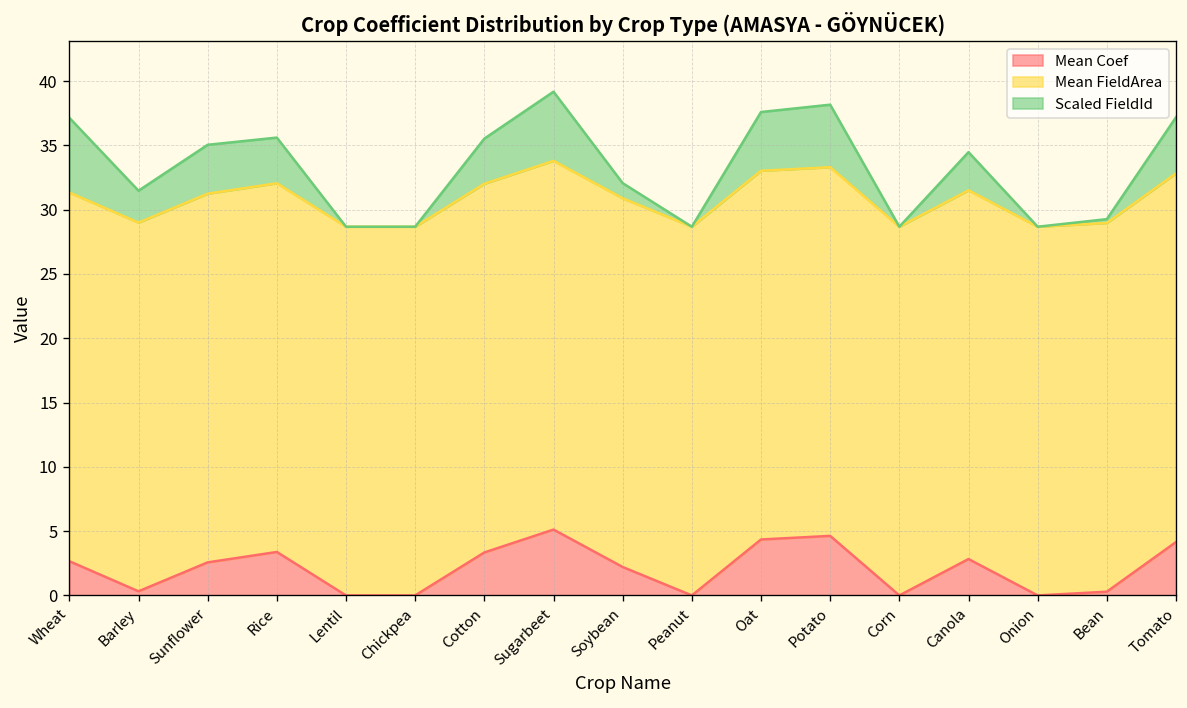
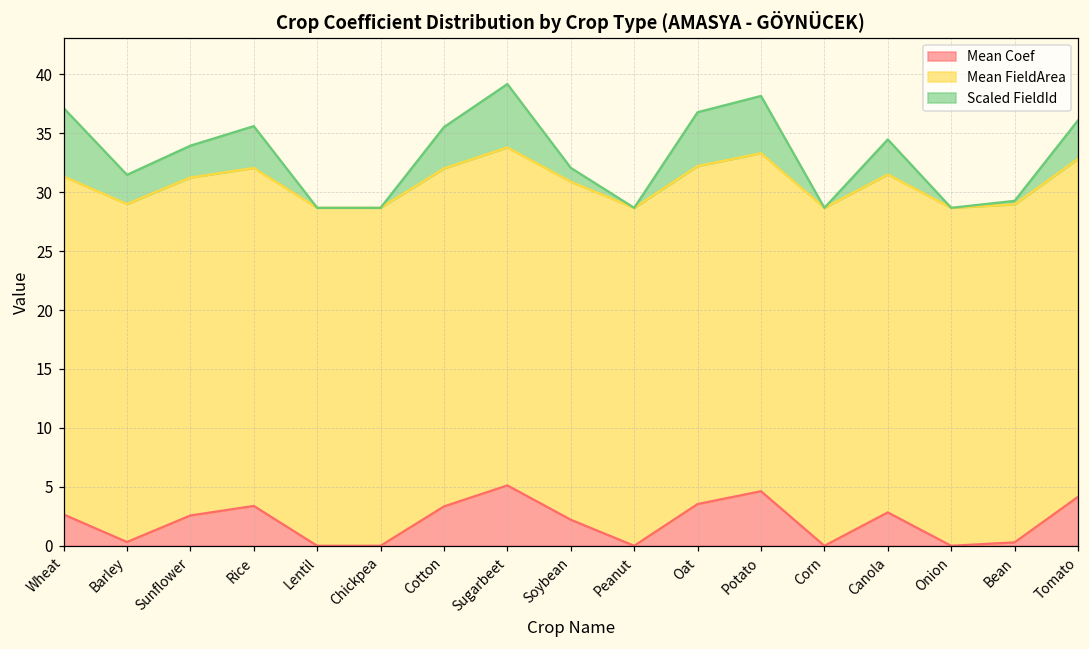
Scaled FieldId, Sunflower: 3.8 -> 2.7
Mean Coef, Oat: 4.4 -> 3.5
Scaled FieldId, Tomato: 4.4 -> 3.3
